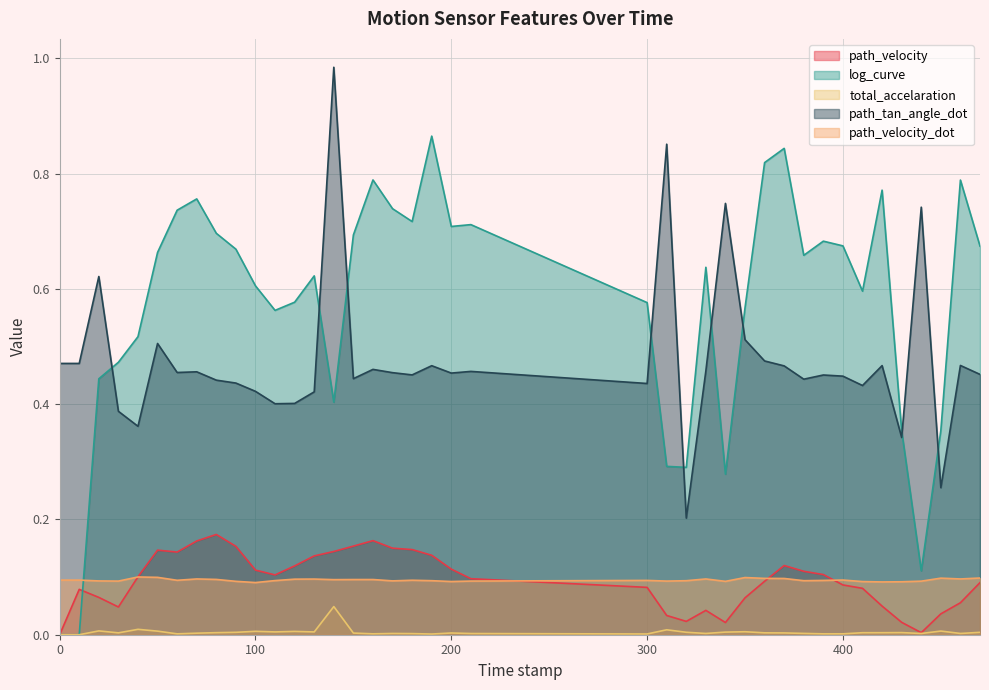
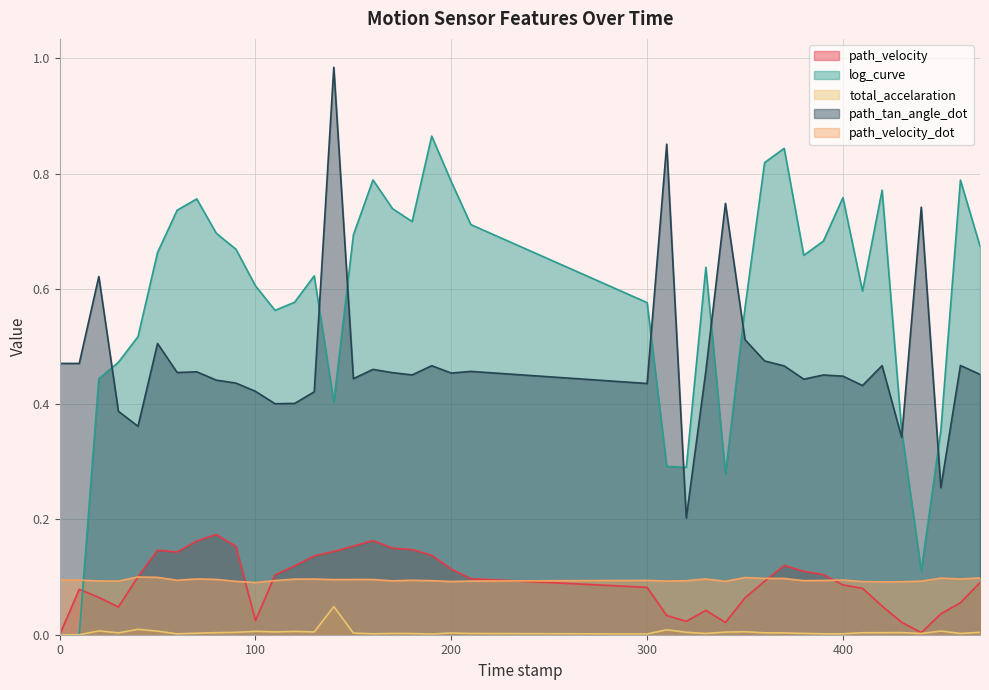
path_velocity, 100: 0.11 -> 0.02
log_curve, 200: 0.71 -> 0.79
log_curve, 400: 0.67 -> 0.76
